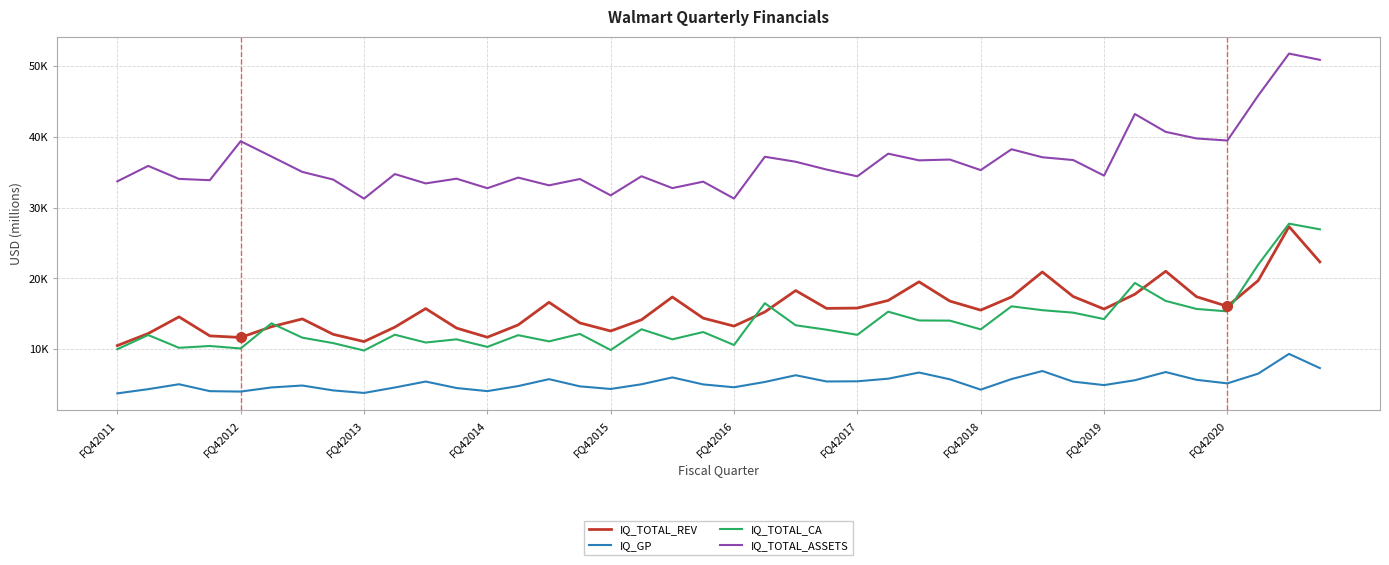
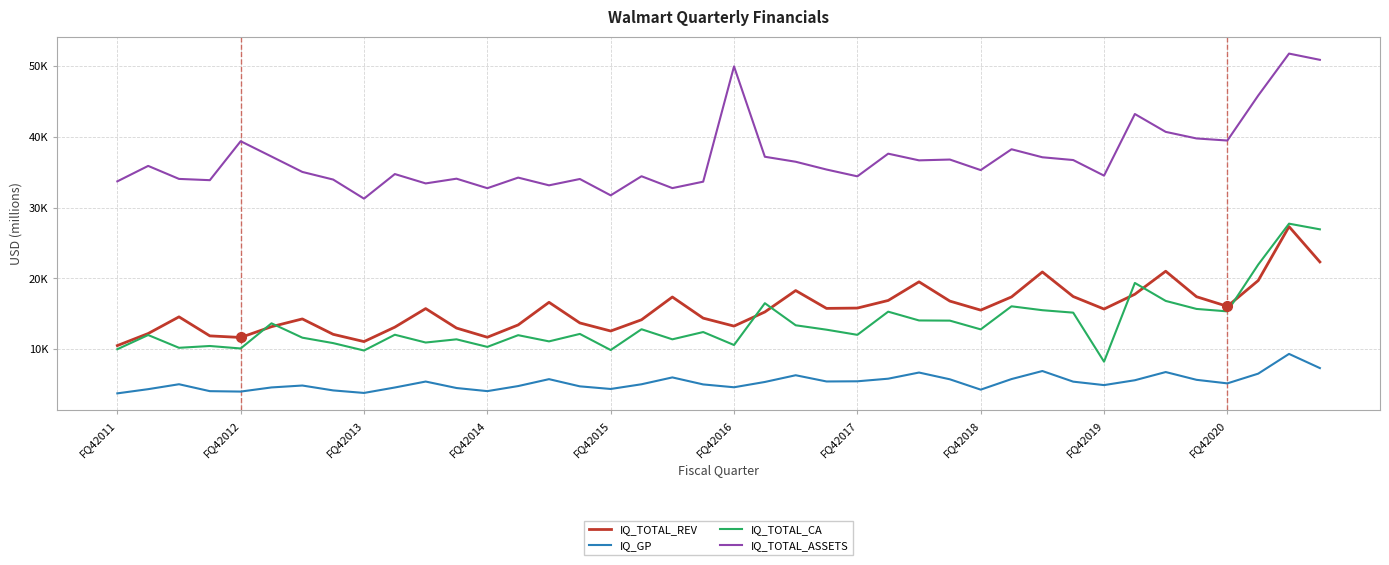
IQ_TOTAL_ASSETS, FQ42016: 31000 -> 50000
IQ_TOTAL_CA, FQ42019: 14000 -> 8000
